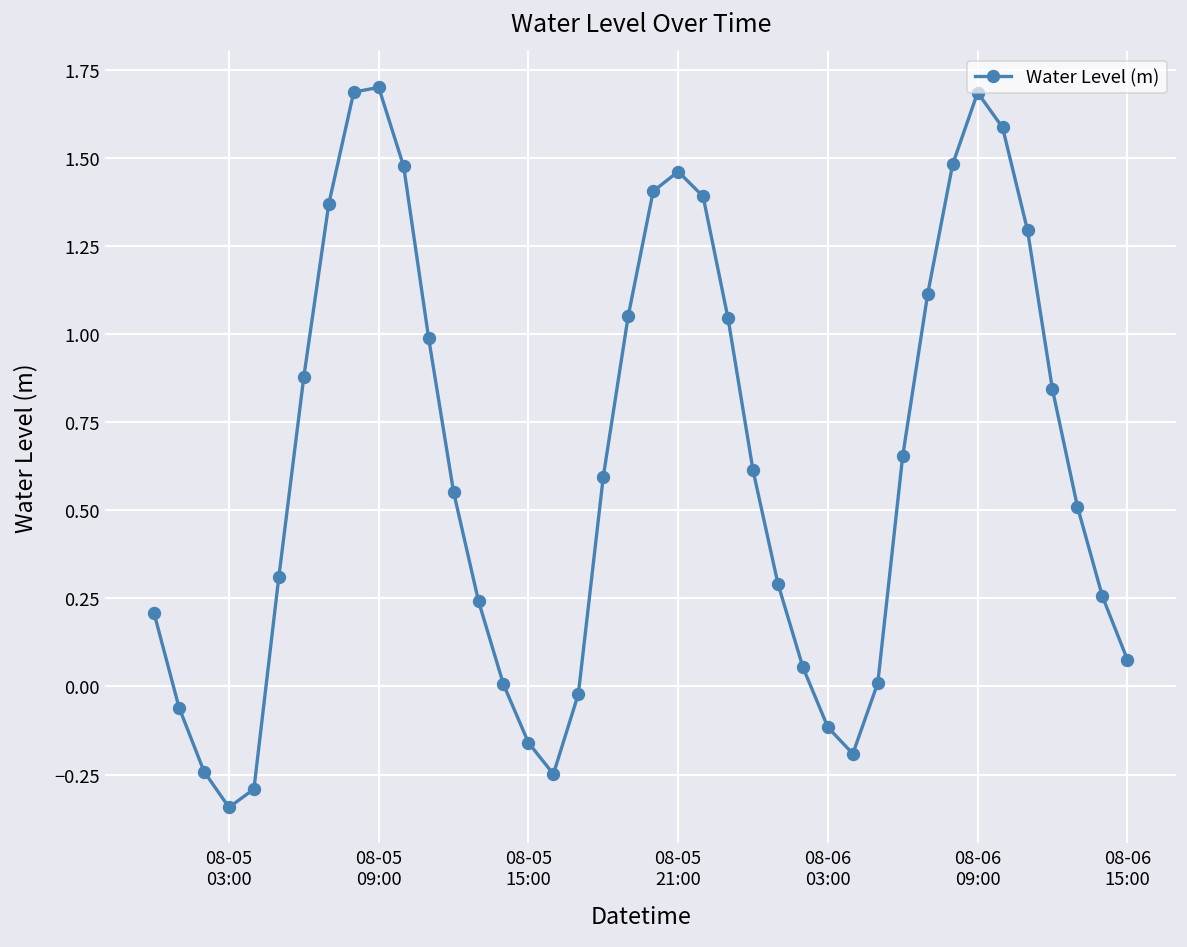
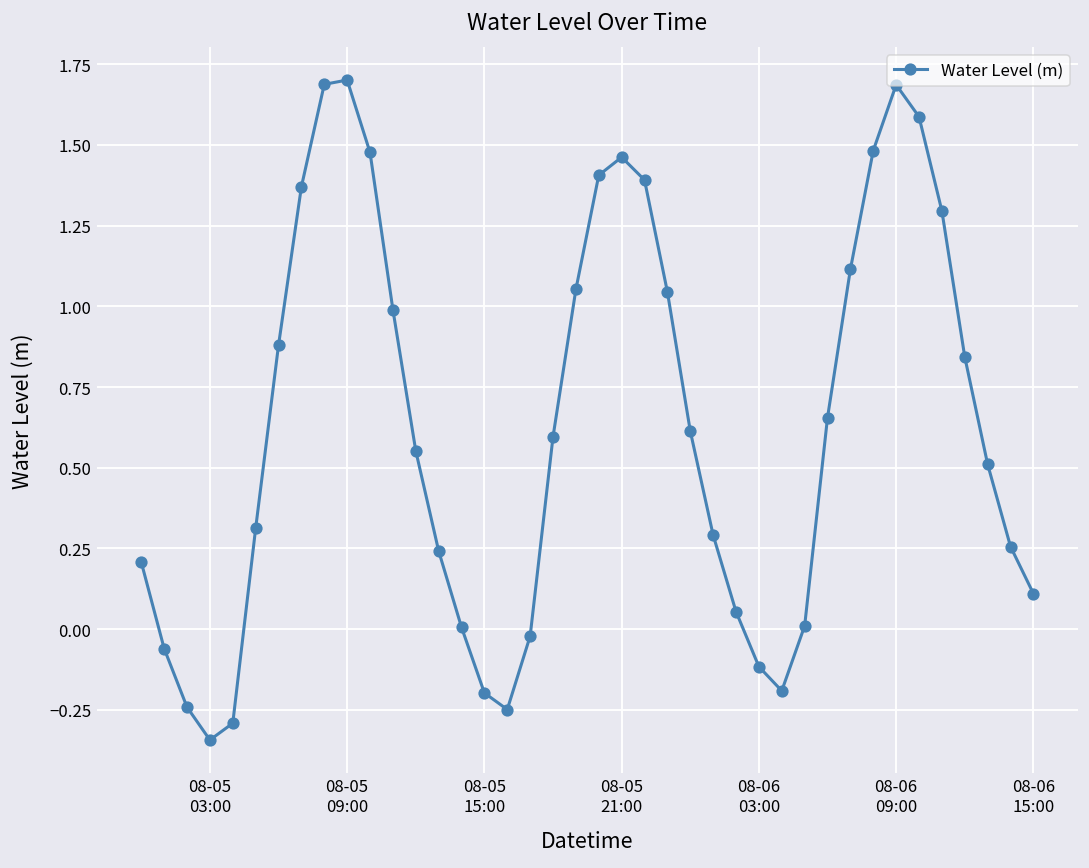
08-05 15:00: -0.16 -> -0.20
08-06 15:00: 0.08 -> 0.11
